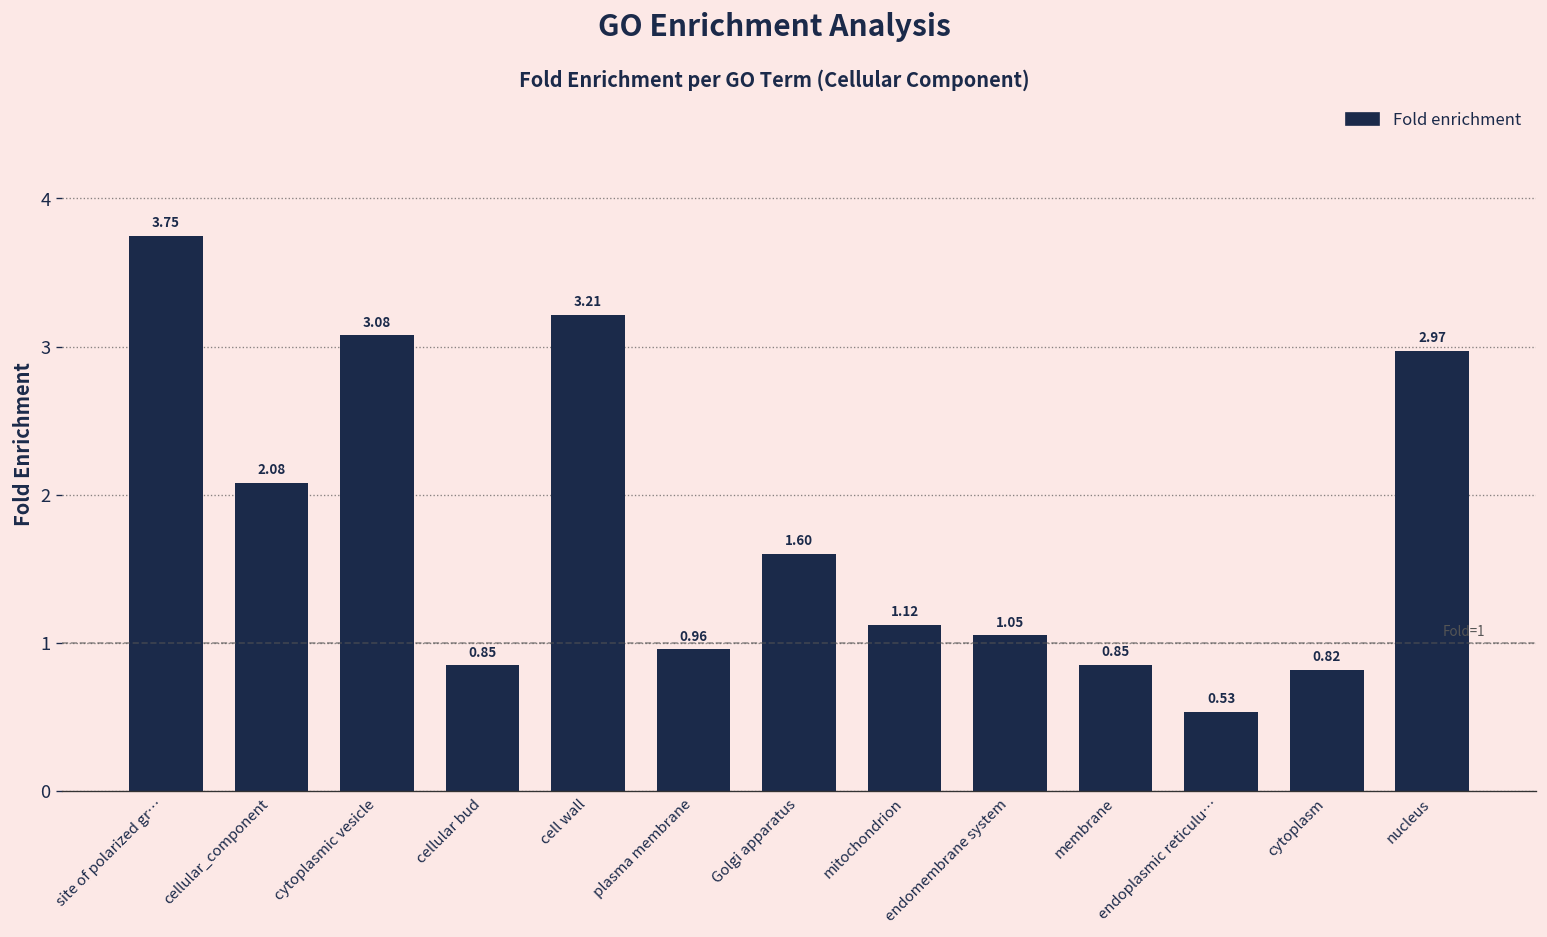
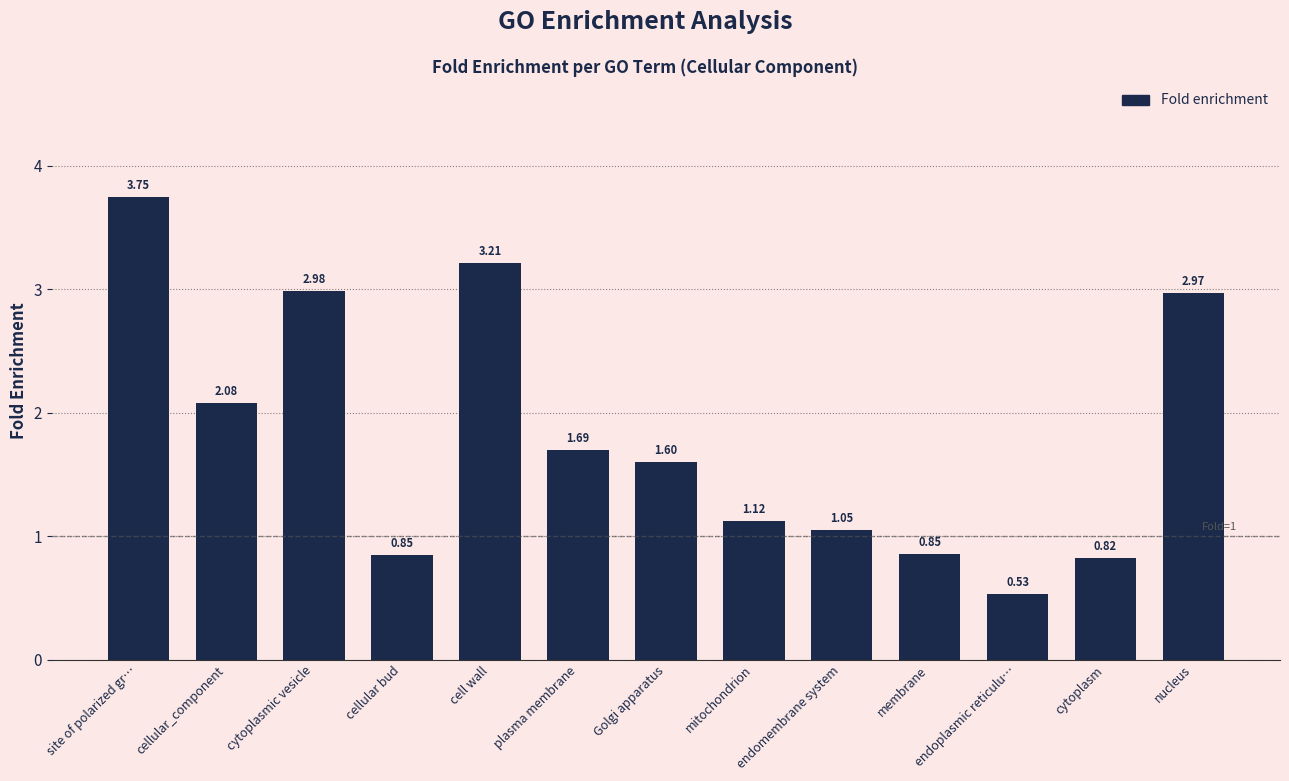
cytoplasmic vesicle: 3.08 -> 2.98
plasma membrane: 0.96 -> 1.69
